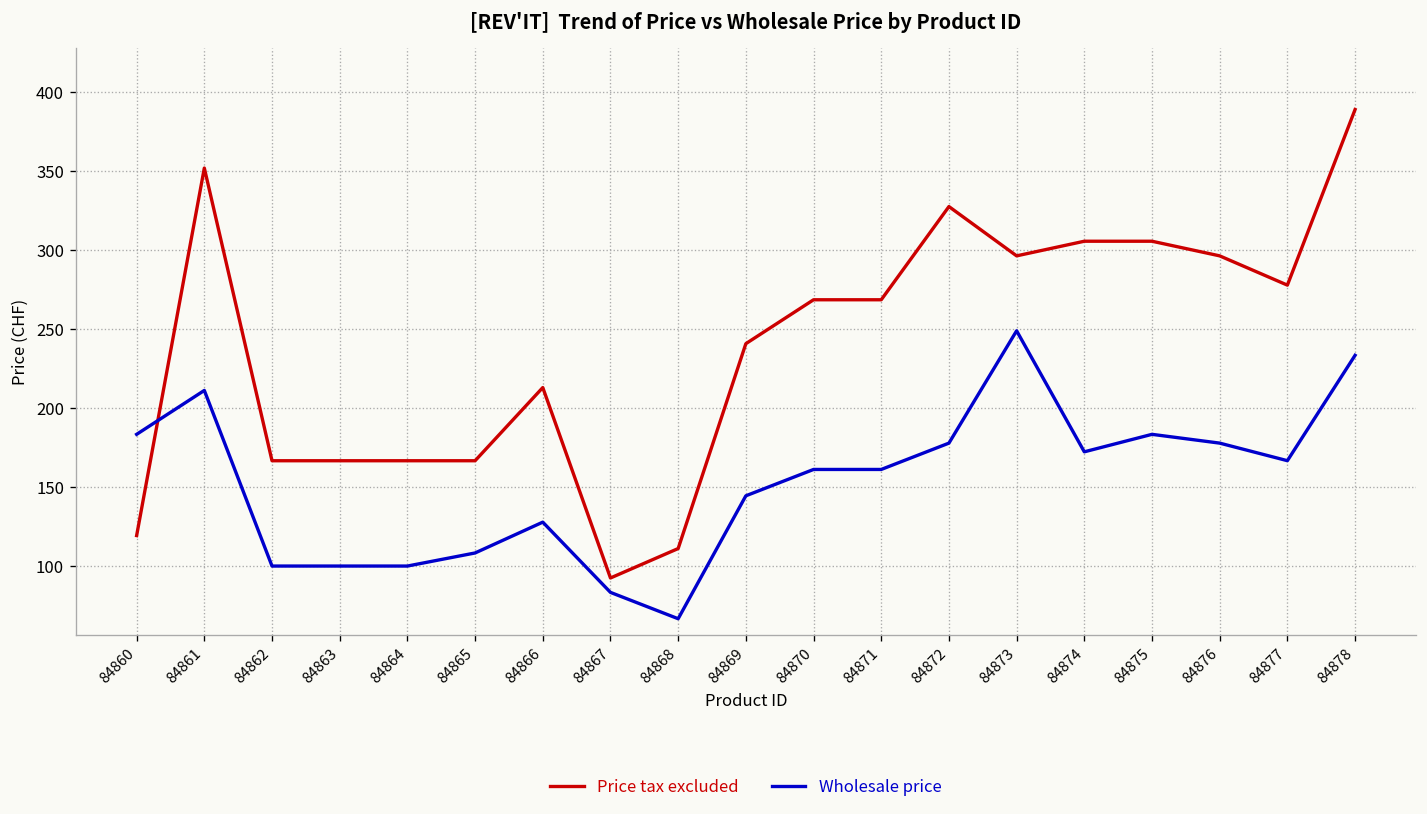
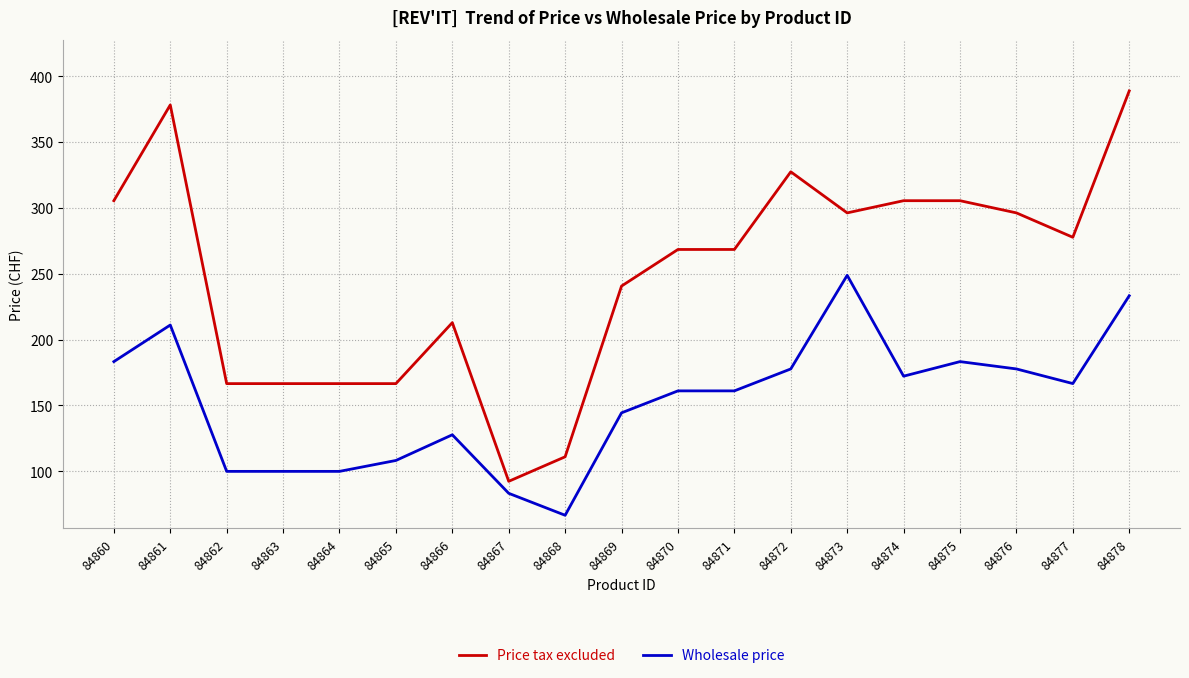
Price tax excluded, 84860: 119 -> 305
Price tax excluded, 84861: 352 -> 378
